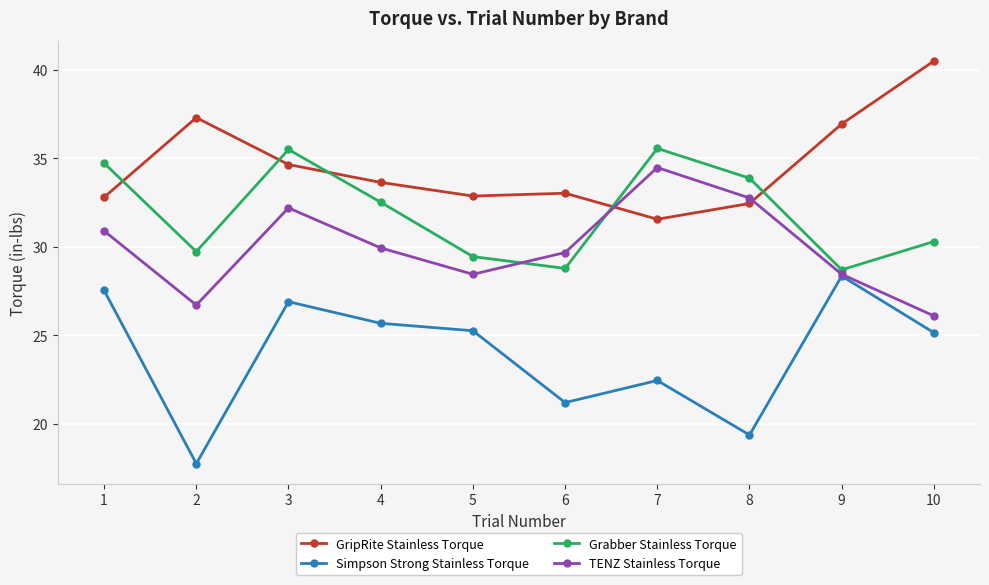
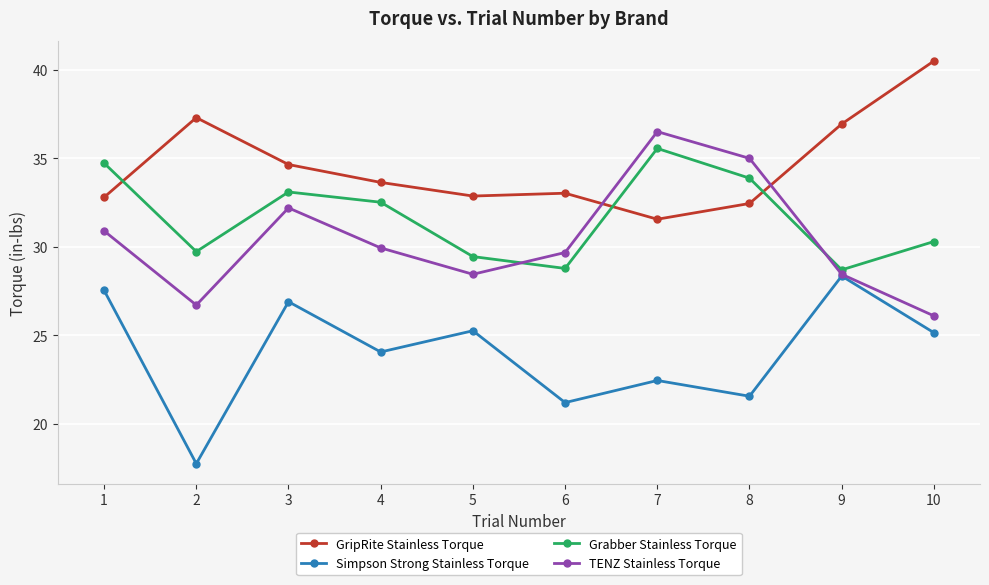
Grabber Stainless Torque, 3: 35.5 -> 33.1
Simpson Strong Stainless Torque, 4: 25.7 -> 24.1
TENZ Stainless Torque, 7: 34.5 -> 36.5
Simpson Strong Stainless Torque, 8: 19.4 -> 21.6
TENZ Stainless Torque, 8: 32.8 -> 35.0
